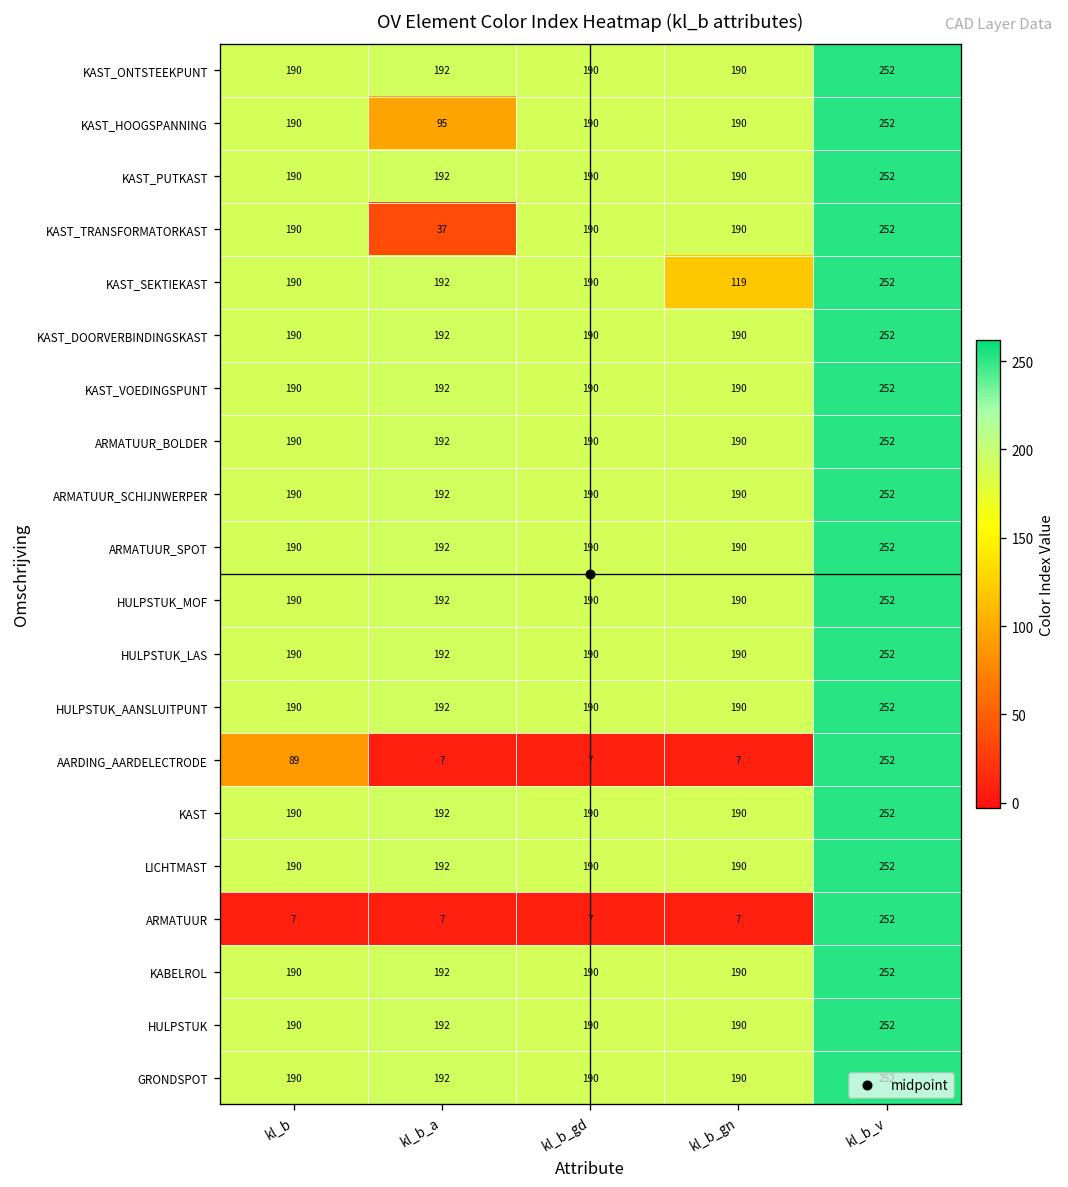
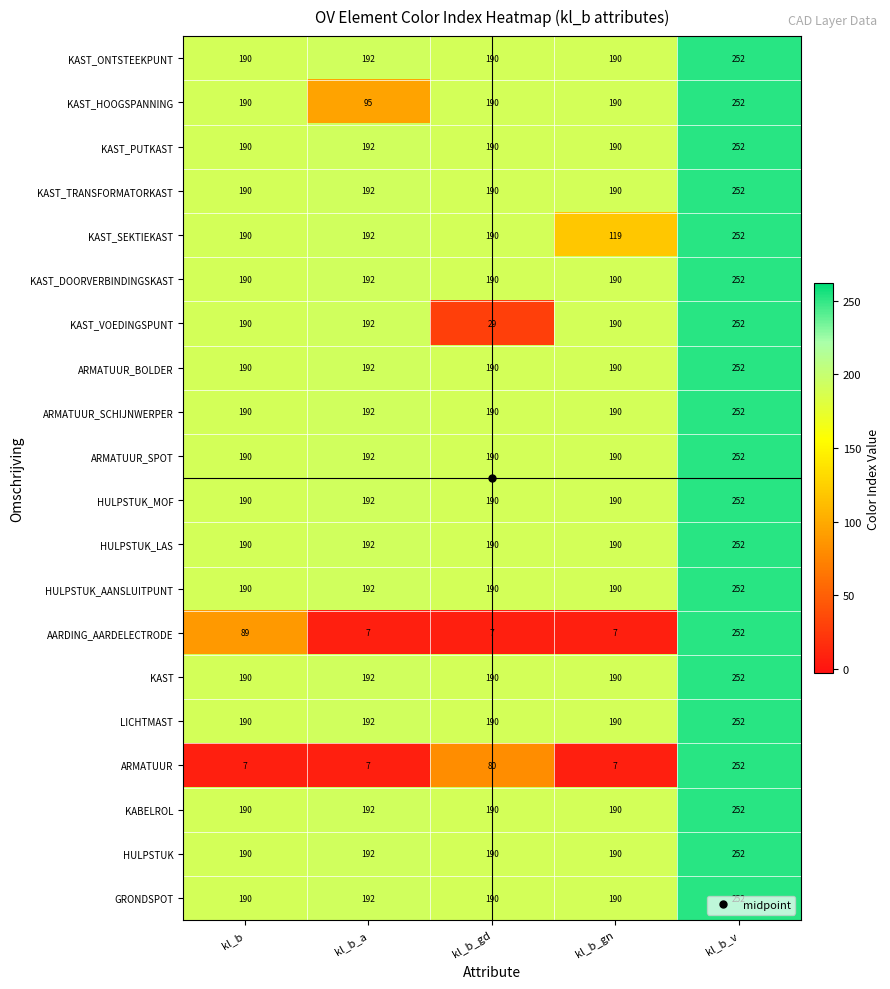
KAST_TRANSFORMATORKAST, kl_b_a: 37 -> 192
KAST_VOEDINGSPUNT, kl_b_gd: 190 -> 29
ARMATUUR, kl_b_gd: 7 -> 80
